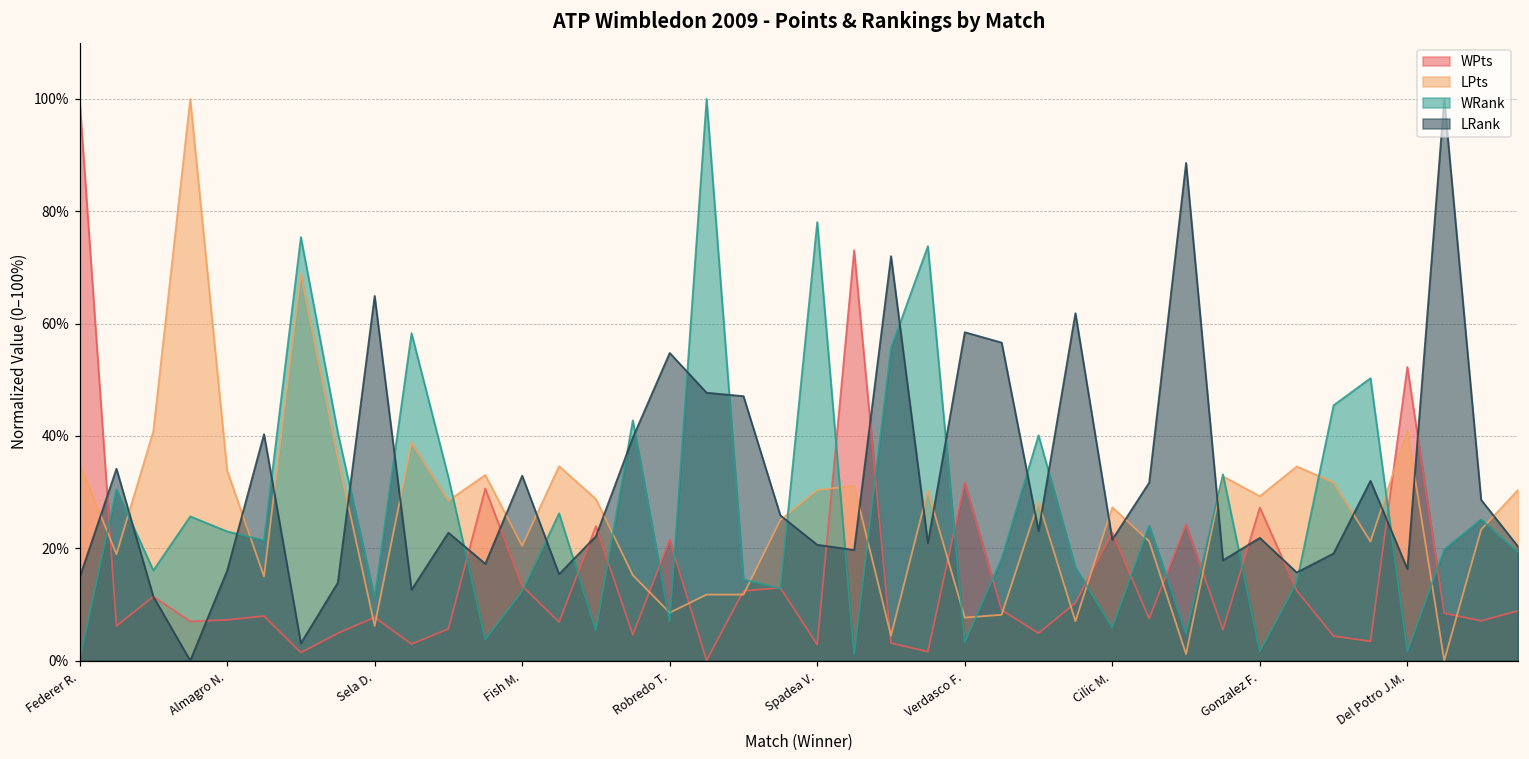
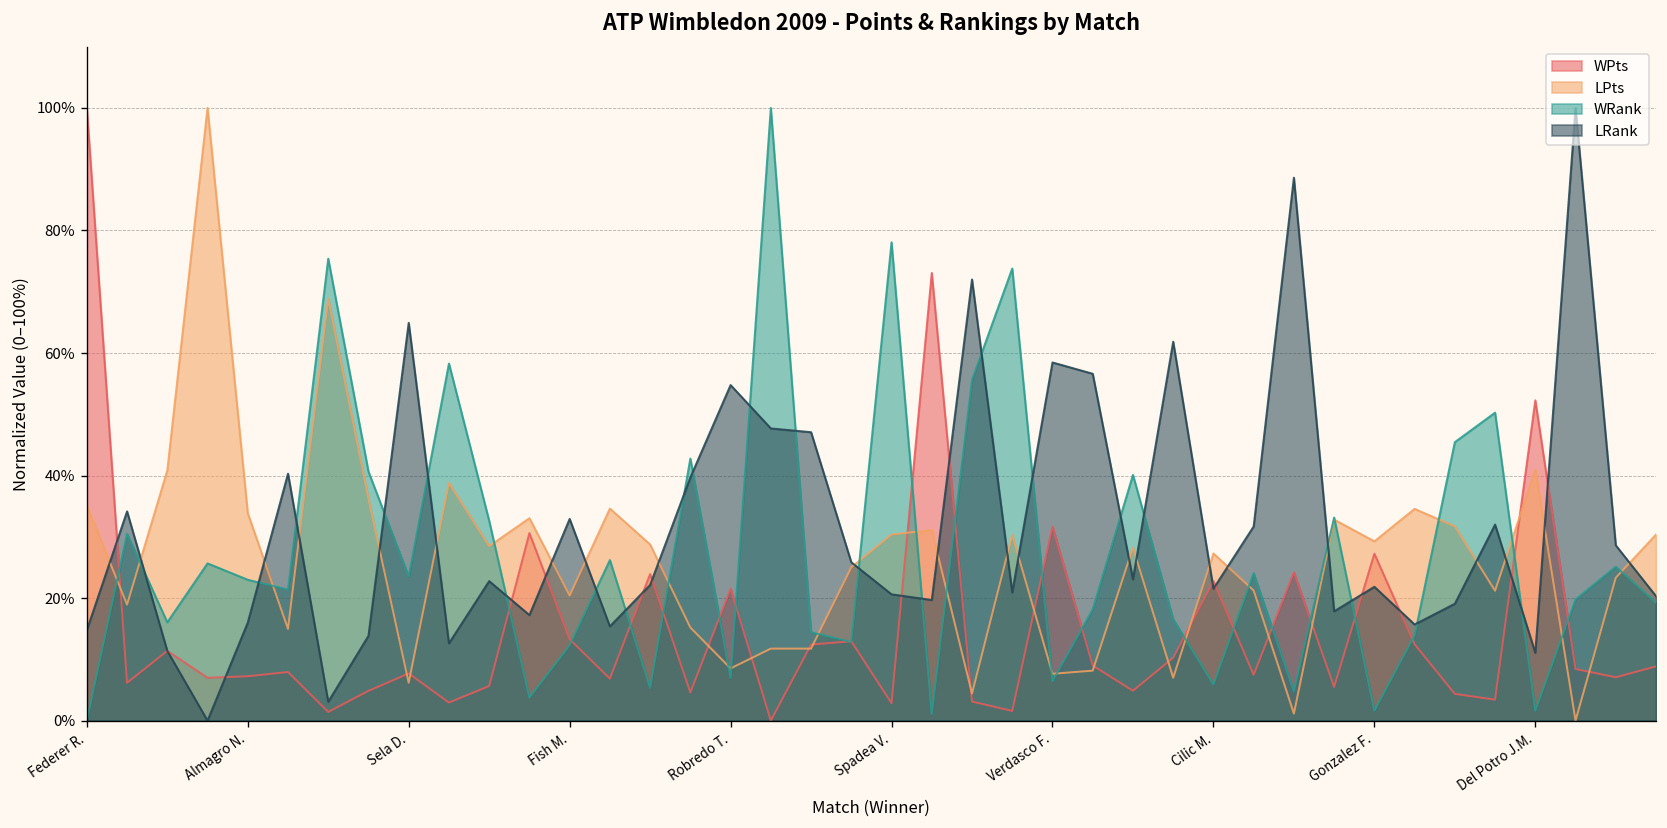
WRank, Sela D.: 11% -> 24%
WRank, Verdasco F.: 3% -> 6%
LRank, Del Potro J.M.: 16% -> 11%
